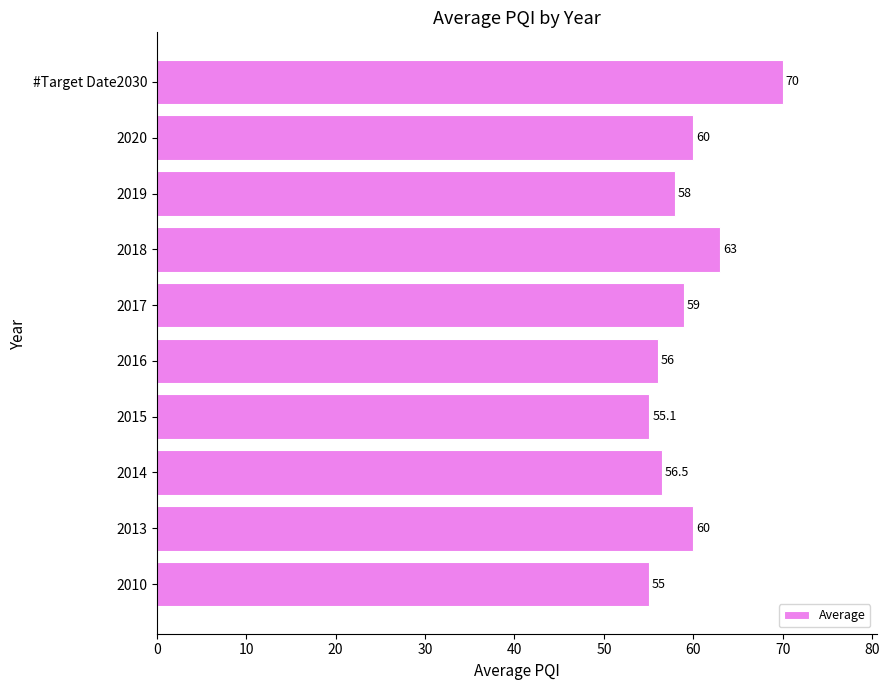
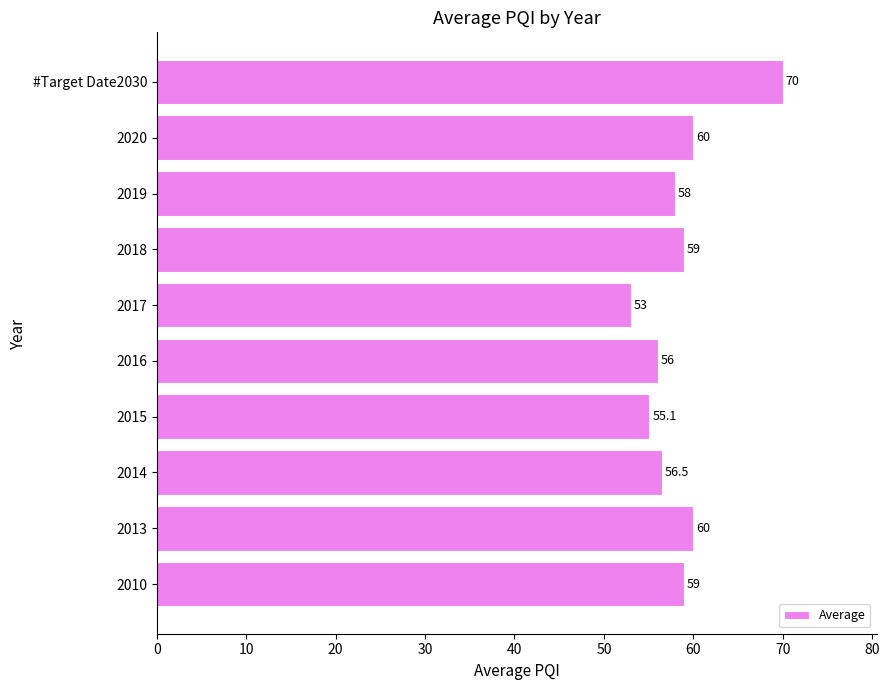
2018: 63 -> 59
2017: 59 -> 53
2010: 55 -> 59
